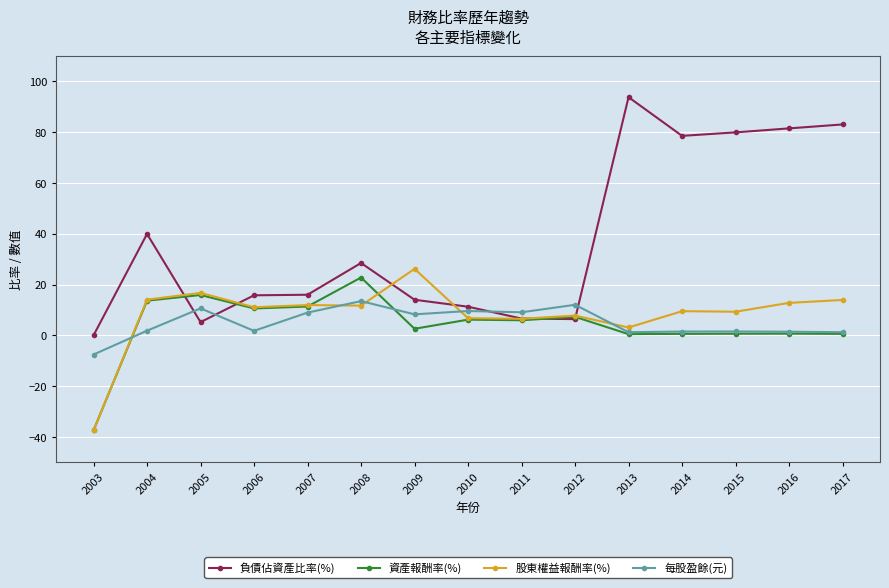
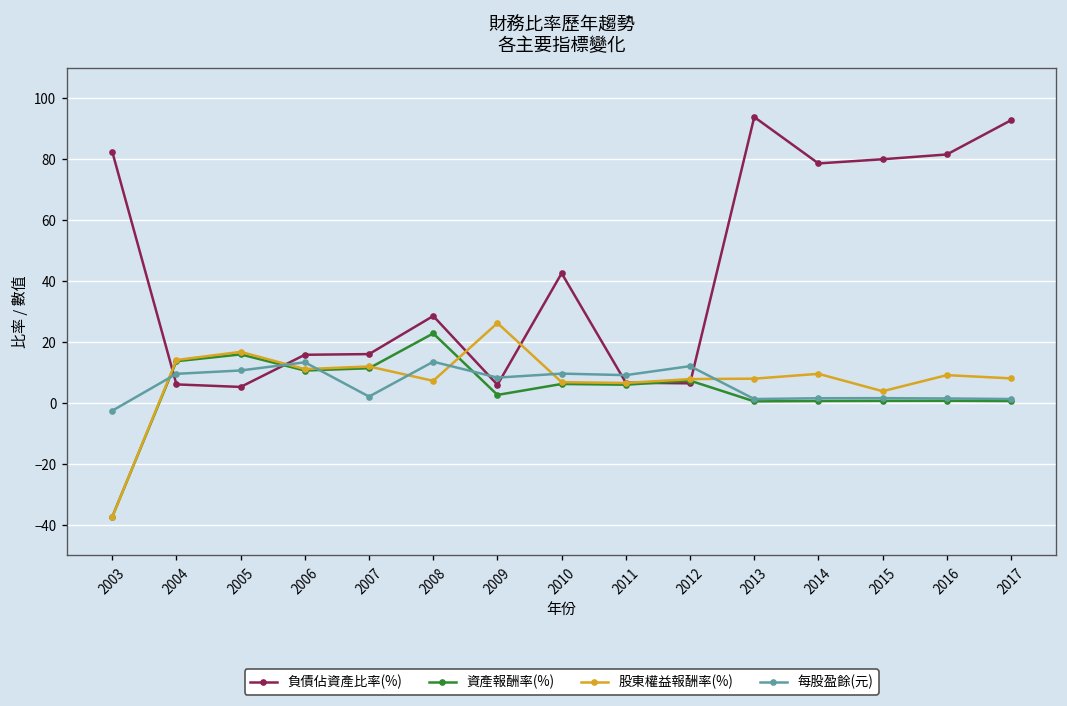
負債佔資產比率(%), 2003: 0 -> 82
每股盈餘(元), 2003: -8 -> -3
負債佔資產比率(%), 2004: 40 -> 6
每股盈餘(元), 2004: 2 -> 10
每股盈餘(元), 2006: 2 -> 13
每股盈餘(元), 2007: 9 -> 2
股東權益報酬率(%), 2008: 12 -> 7
負債佔資產比率(%), 2009: 14 -> 6
負債佔資產比率(%), 2010: 11 -> 43
股東權益報酬率(%), 2013: 3 -> 8
股東權益報酬率(%), 2015: 9 -> 4
股東權益報酬率(%), 2016: 13 -> 9
負債佔資產比率(%), 2017: 83 -> 93
股東權益報酬率(%), 2017: 14 -> 8
